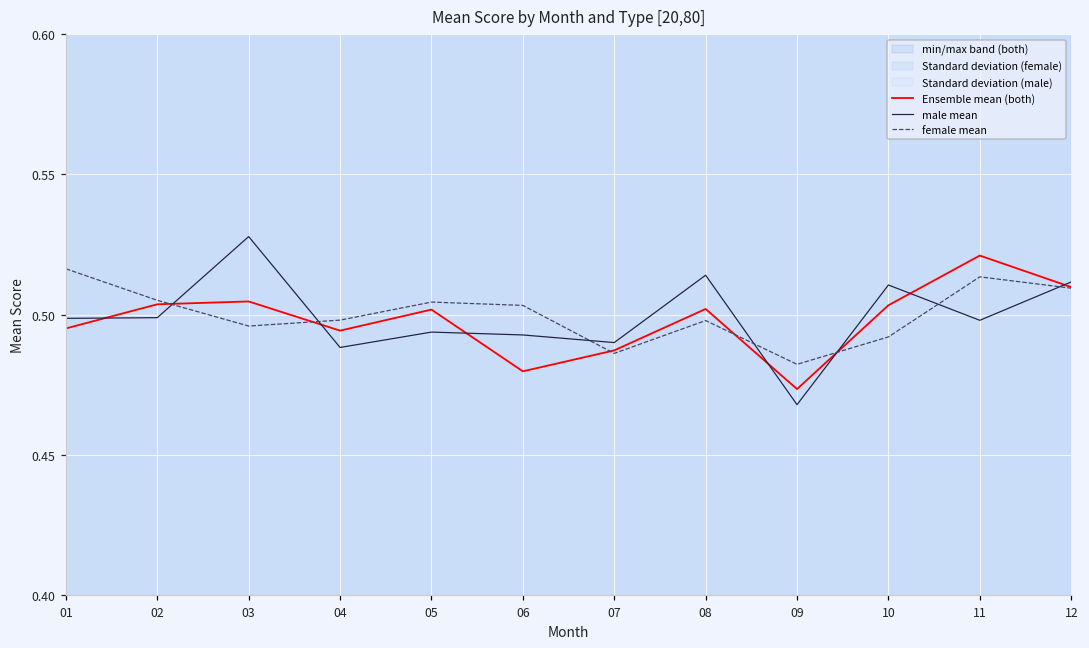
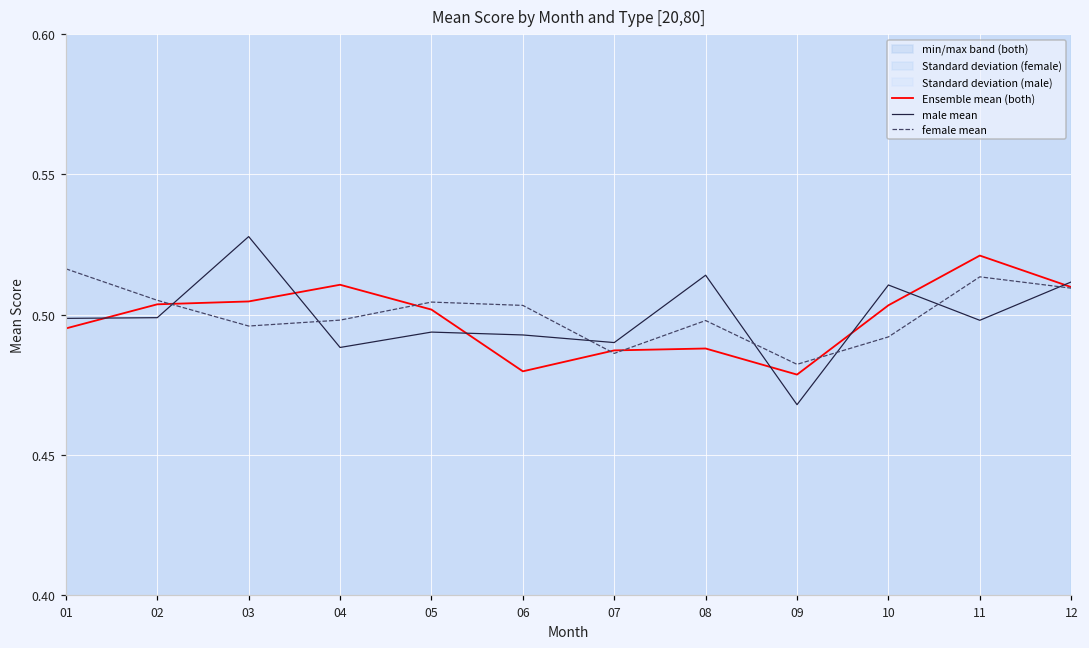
Ensemble mean (both), 04: 0.494 -> 0.511
Ensemble mean (both), 08: 0.502 -> 0.488
Ensemble mean (both), 09: 0.473 -> 0.479
